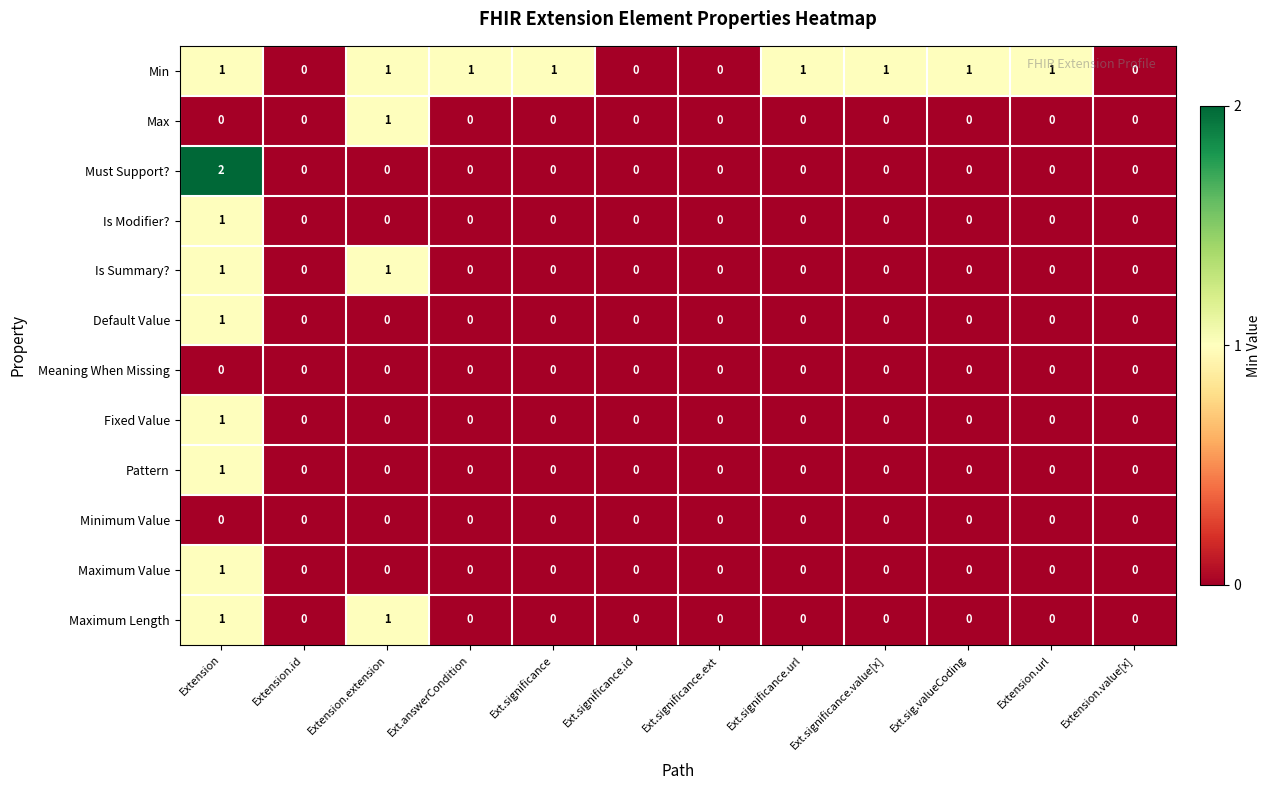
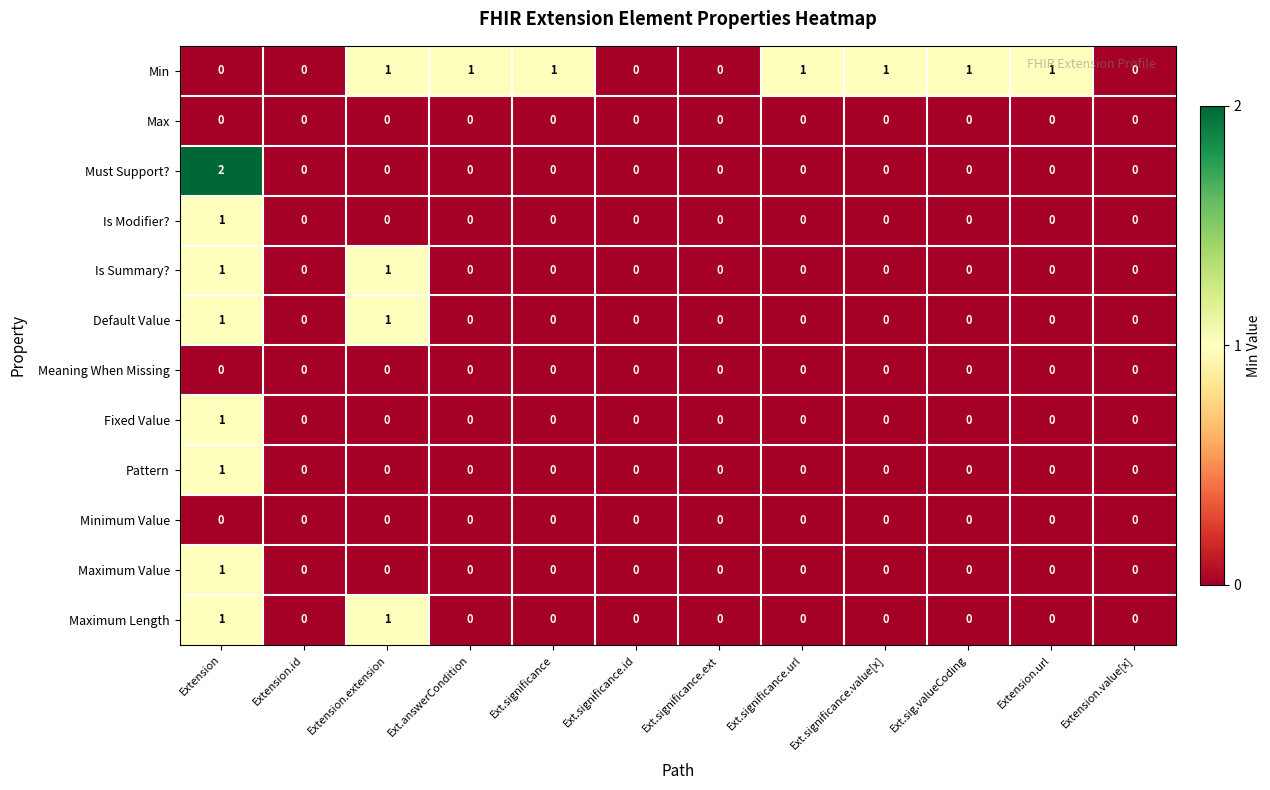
Min, Extension: 1 -> 0
Max, Extension.extension: 1 -> 0
Default Value, Extension.extension: 0 -> 1
